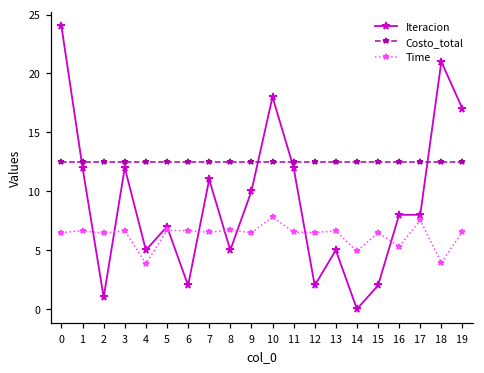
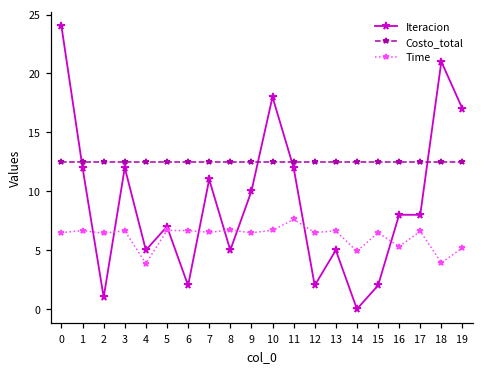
Time, 10: 7.8 -> 6.7
Time, 11: 6.5 -> 7.6
Time, 17: 7.5 -> 6.6
Time, 19: 6.6 -> 5.2
